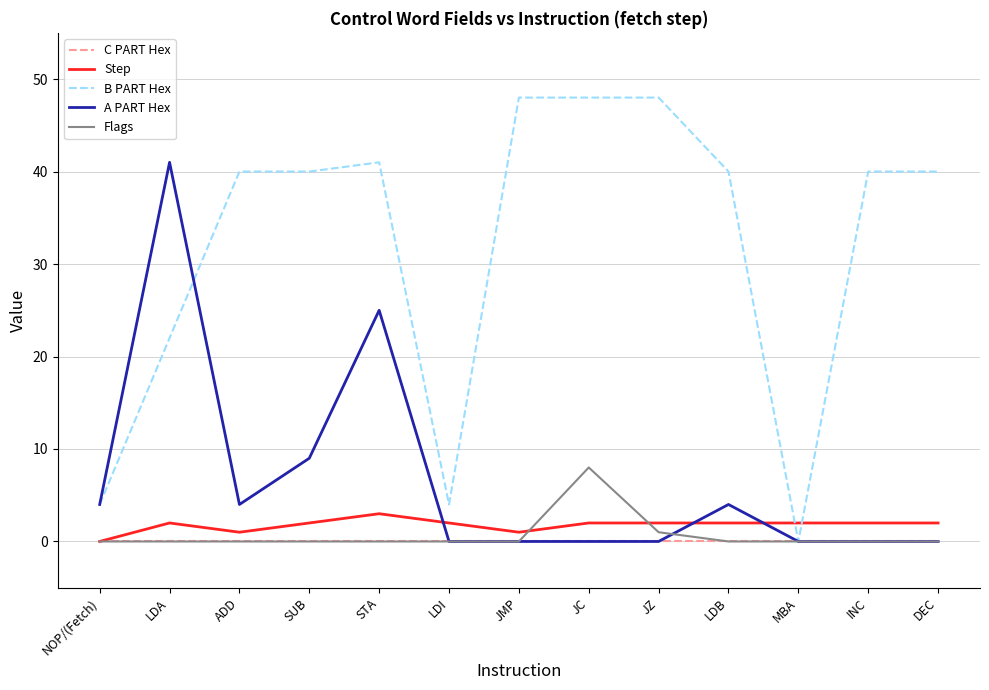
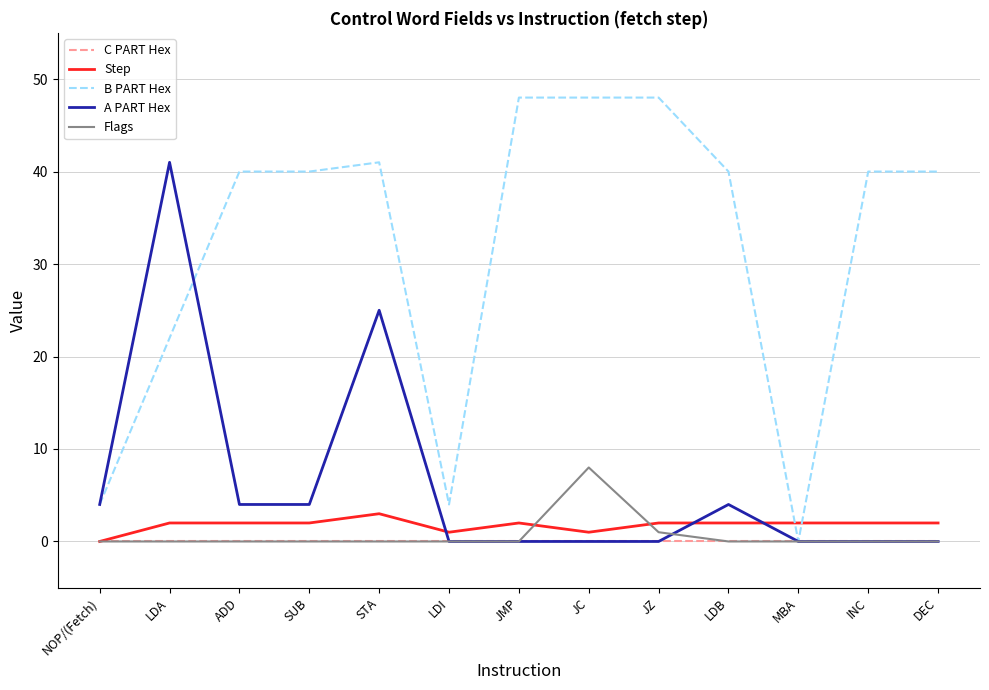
Step, ADD: 1 -> 2
A PART Hex, SUB: 9 -> 4
Step, LDI: 2 -> 1
Step, JMP: 1 -> 2
Step, JC: 2 -> 1
